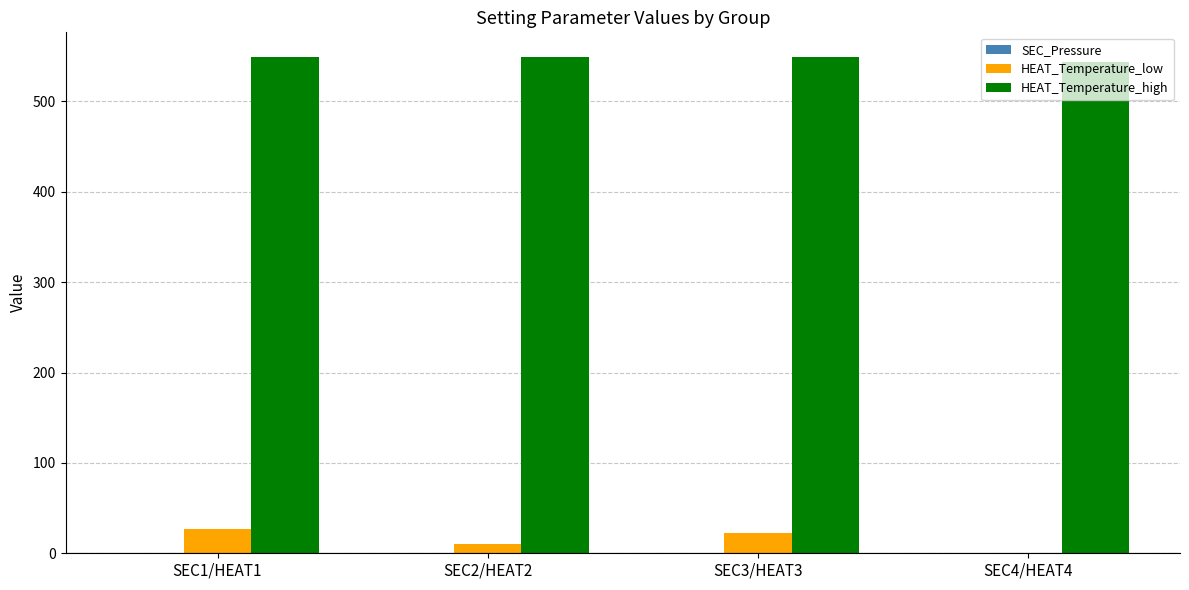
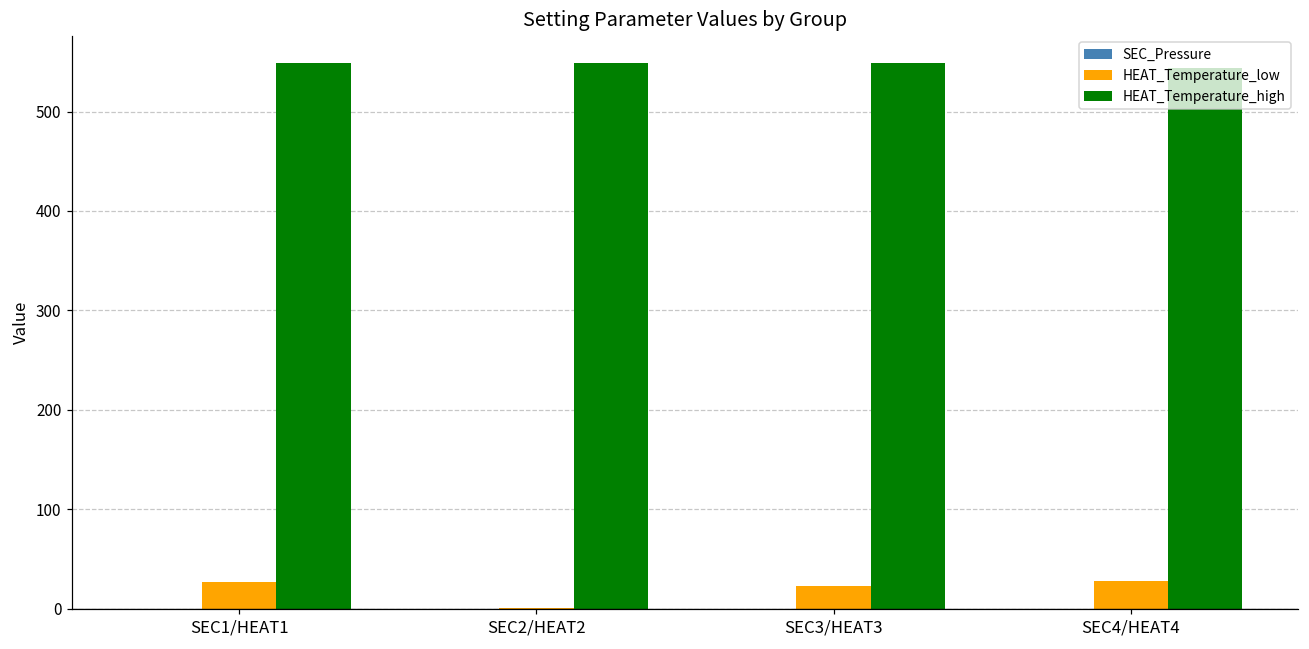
HEAT_Temperature_low, SEC2/HEAT2: 10 -> 0
HEAT_Temperature_low, SEC4/HEAT4: 0 -> 30
